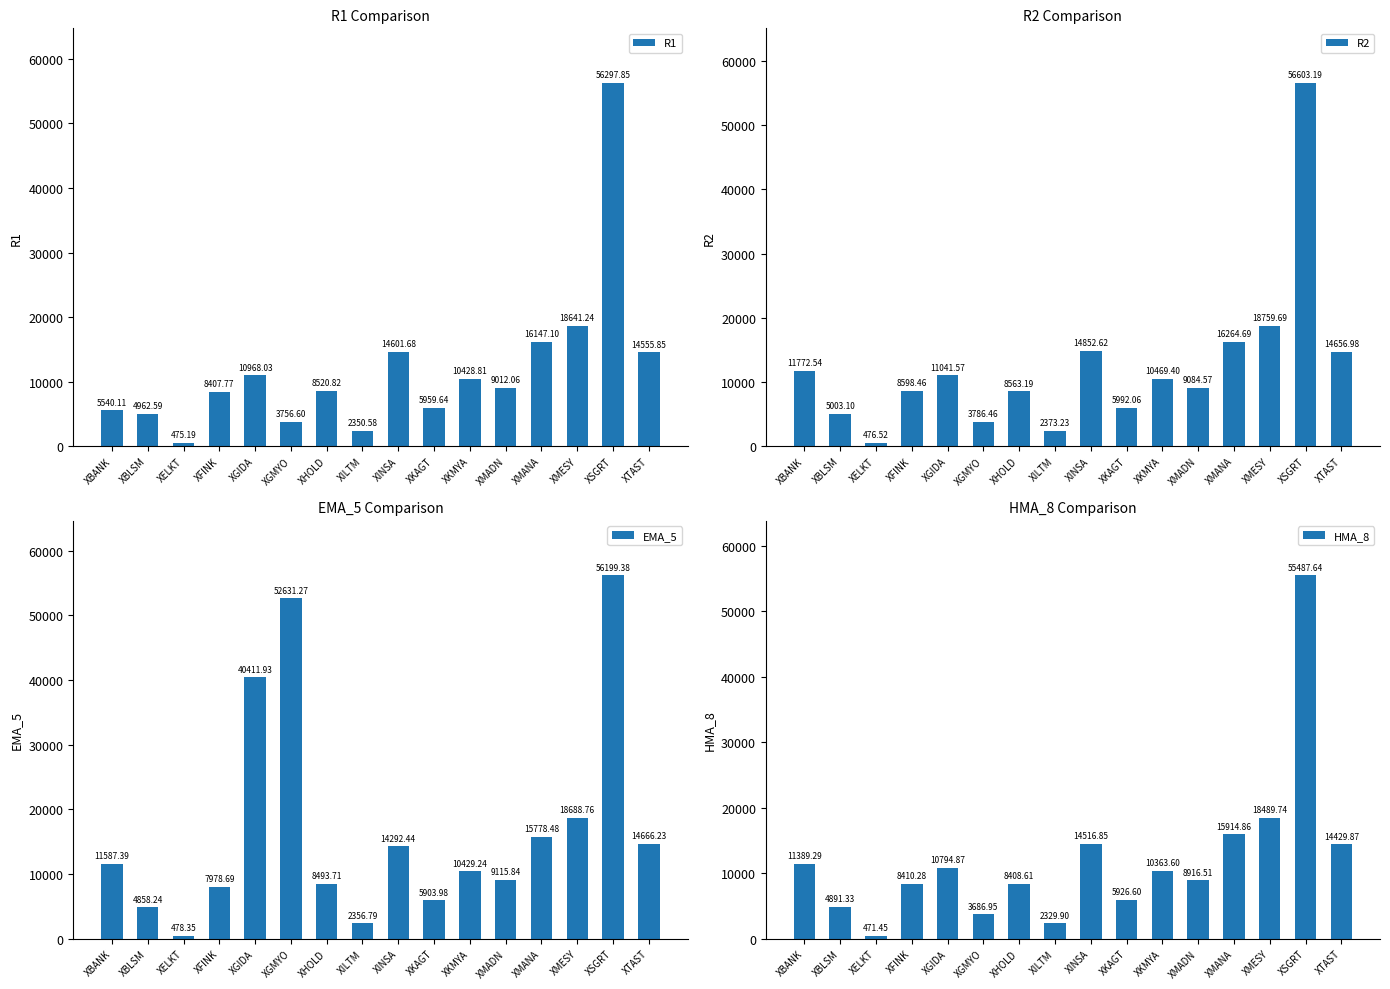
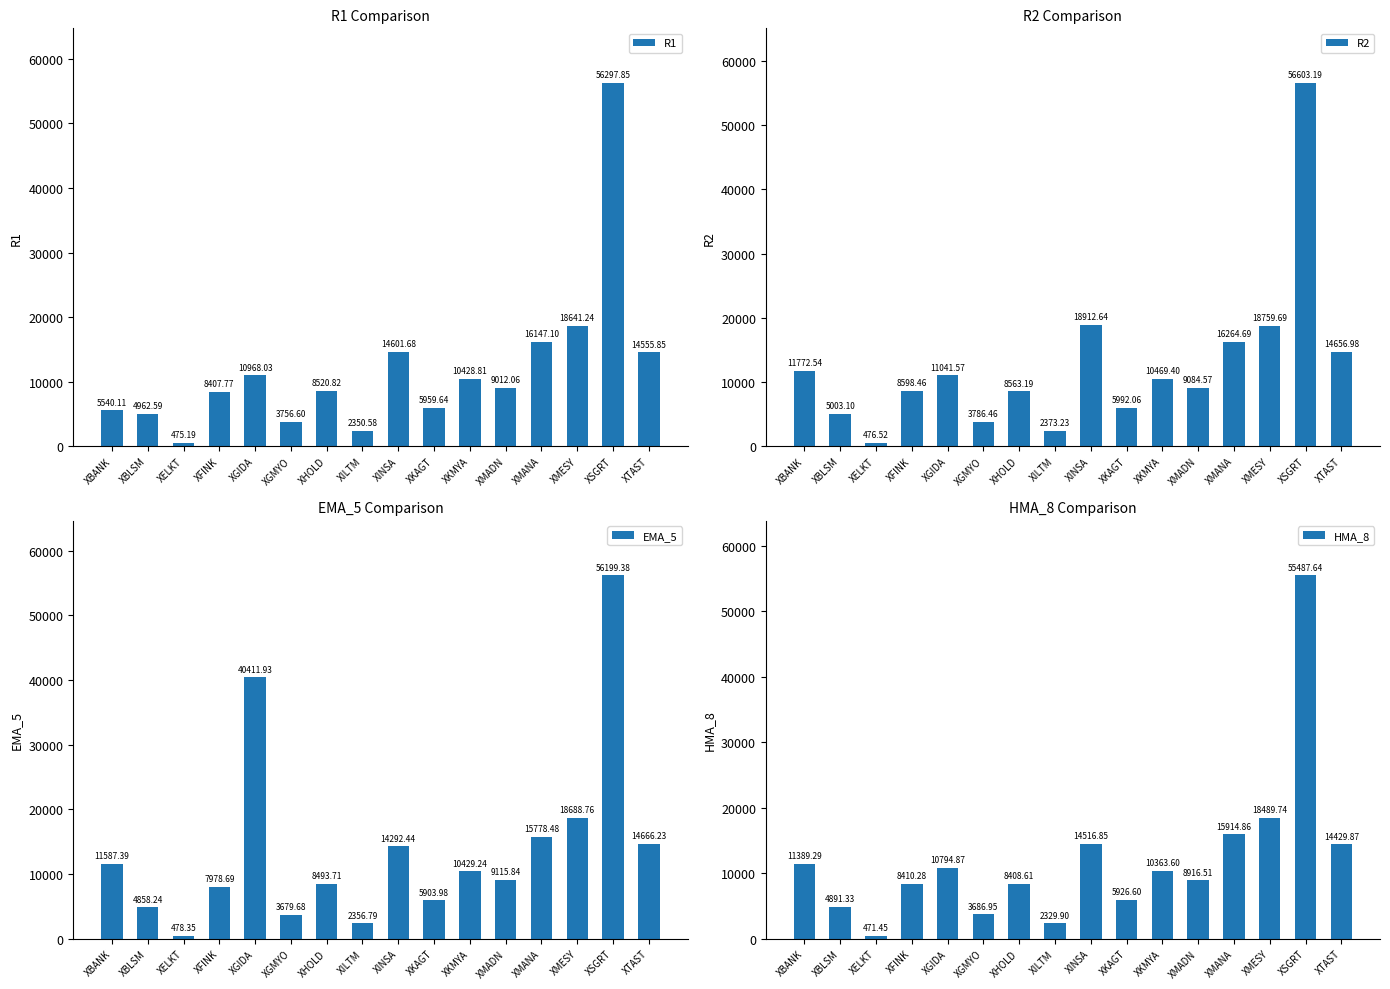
R2 Comparison, XINSA: 14852.62 -> 18912.64
EMA_5 Comparison, XGMYO: 52631.27 -> 3679.68
